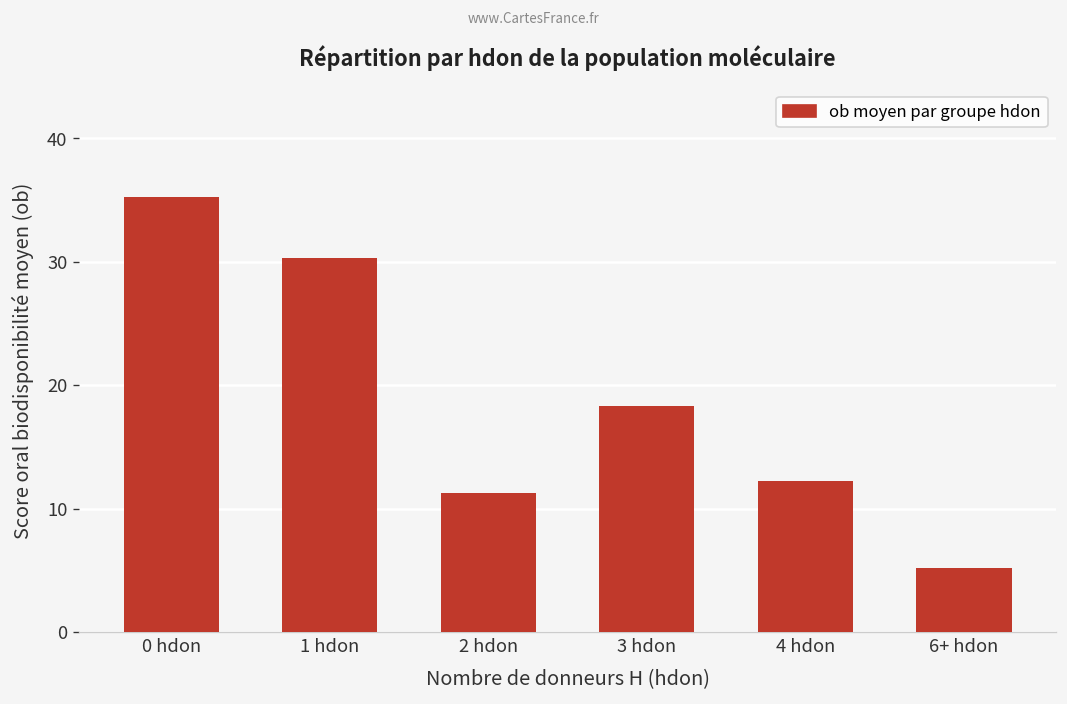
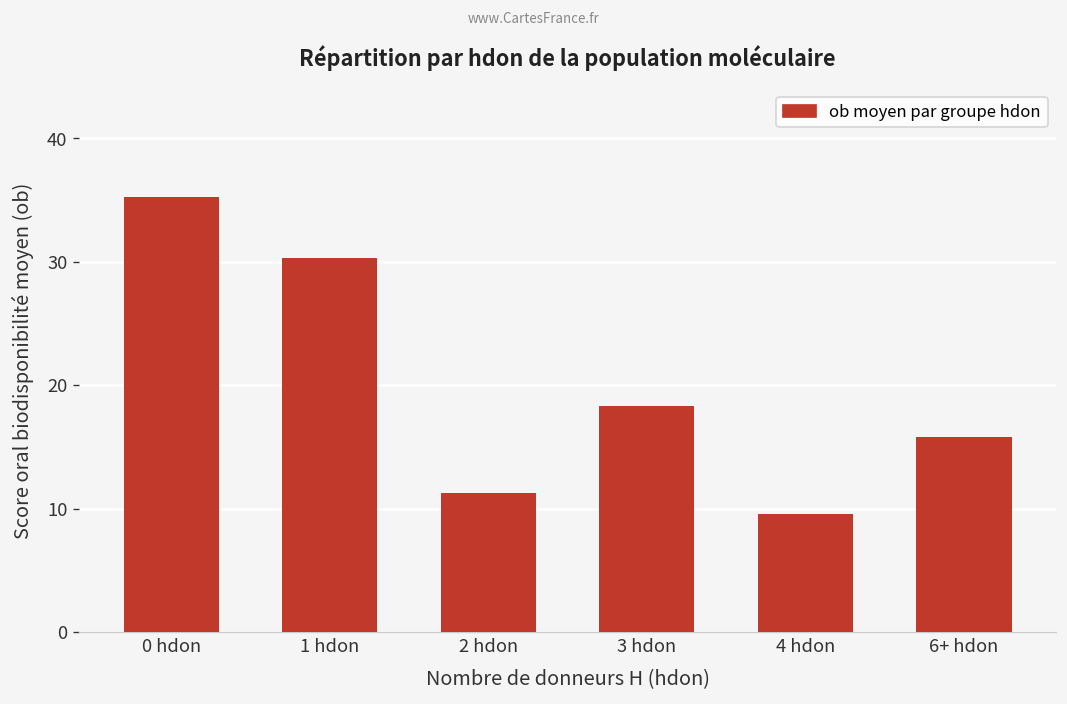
4 hdon: 12.2 -> 9.6
6+ hdon: 5.2 -> 15.8
